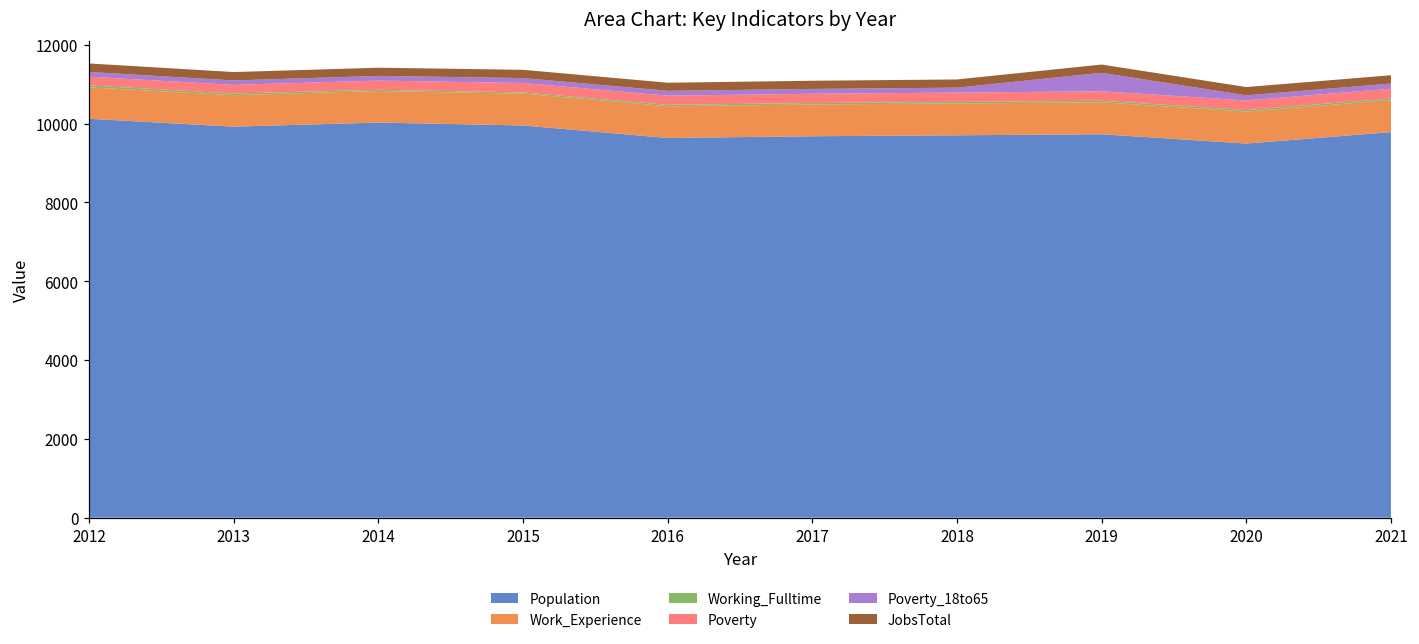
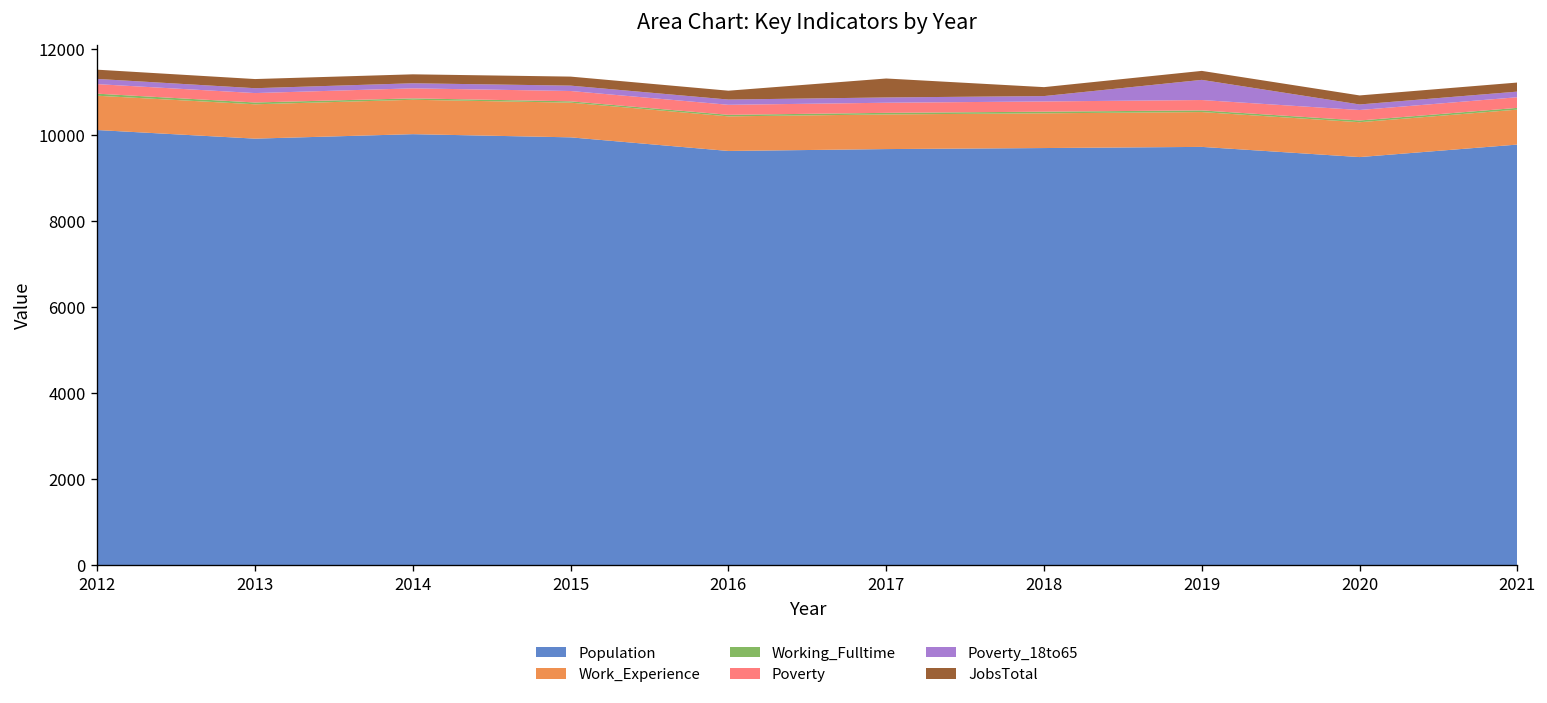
JobsTotal, 2017: 200 -> 400
